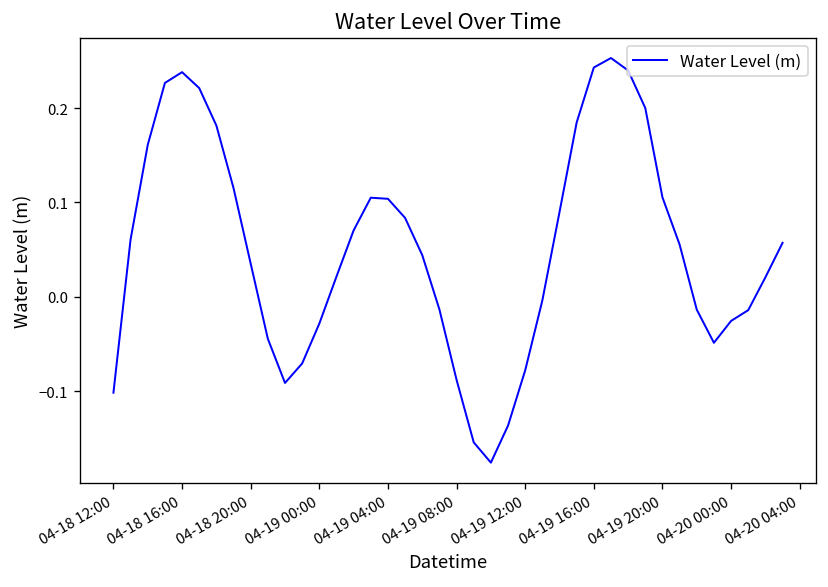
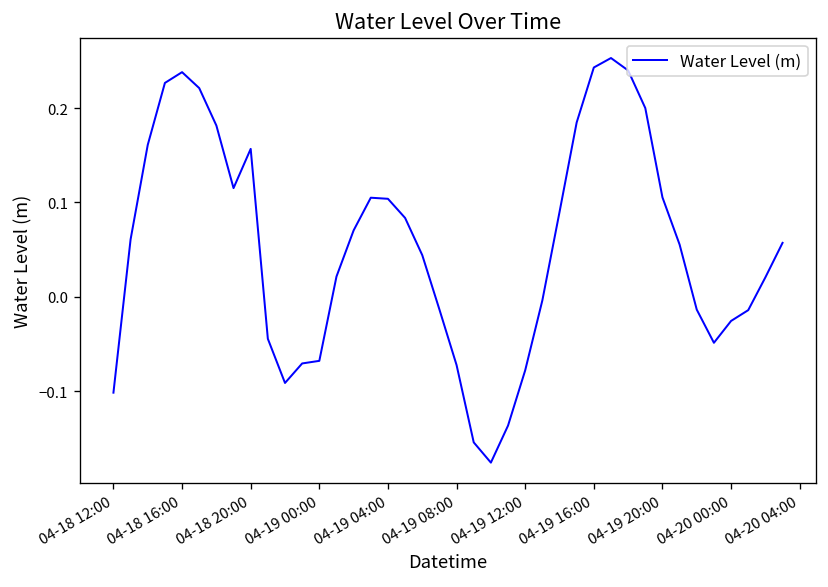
04-18 20:00: 0.04 -> 0.16
04-19 00:00: -0.03 -> -0.07
04-19 08:00: -0.09 -> -0.07
